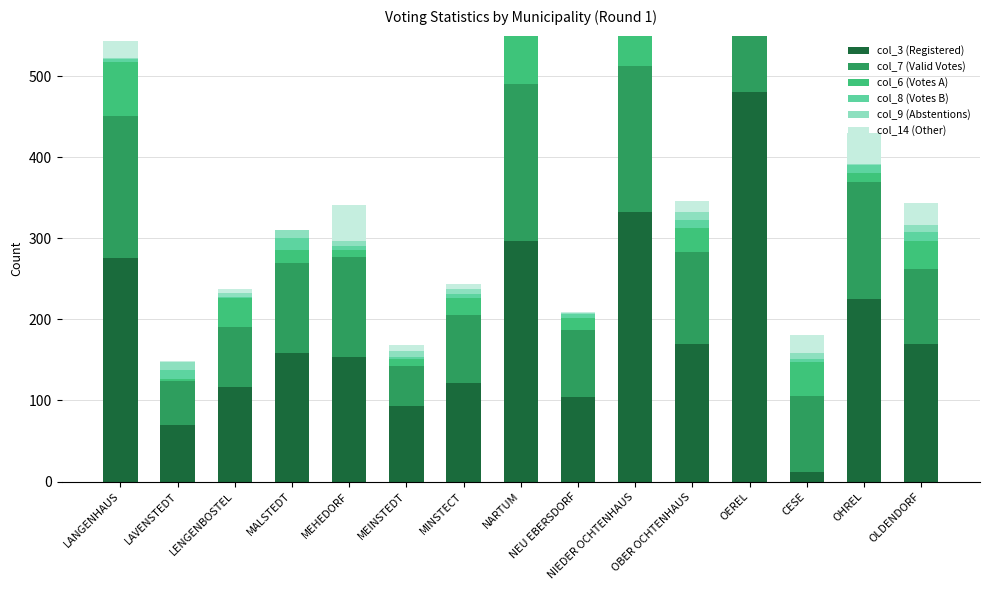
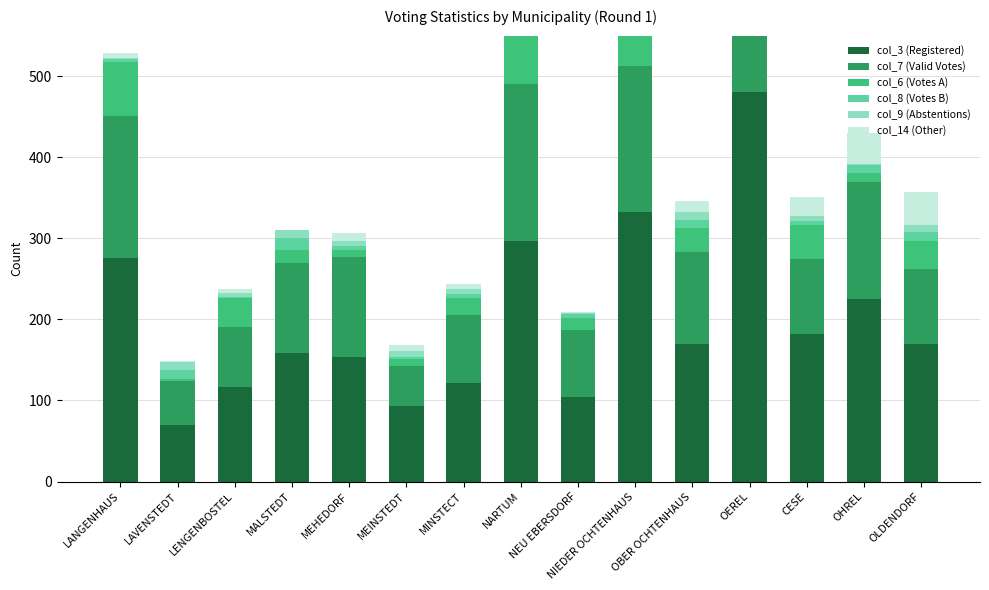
col_14 (Other), LANGENHAUS: 20 -> 10
col_14 (Other), MEHEDORF: 40 -> 10
col_3 (Registered), CESE: 10 -> 180
col_14 (Other), OLDENDORF: 30 -> 40
